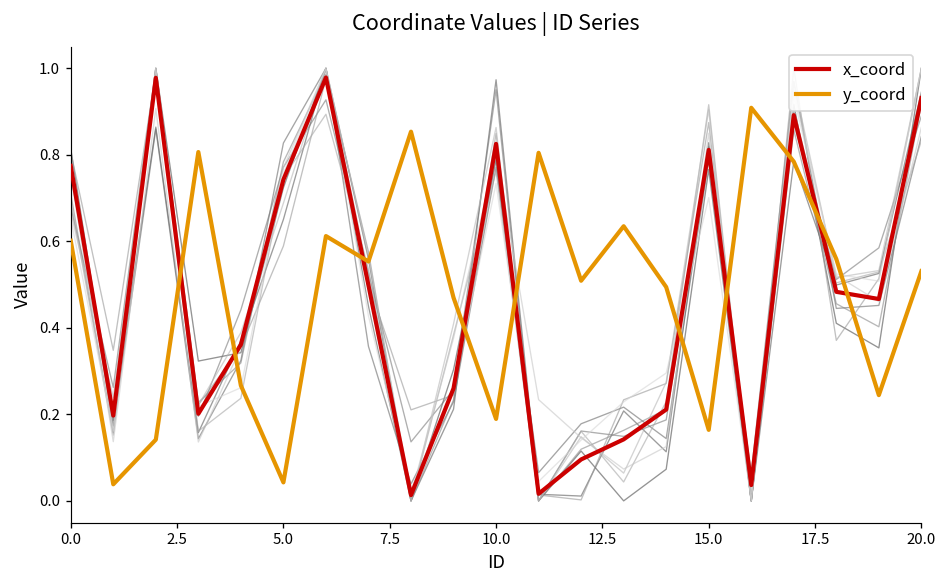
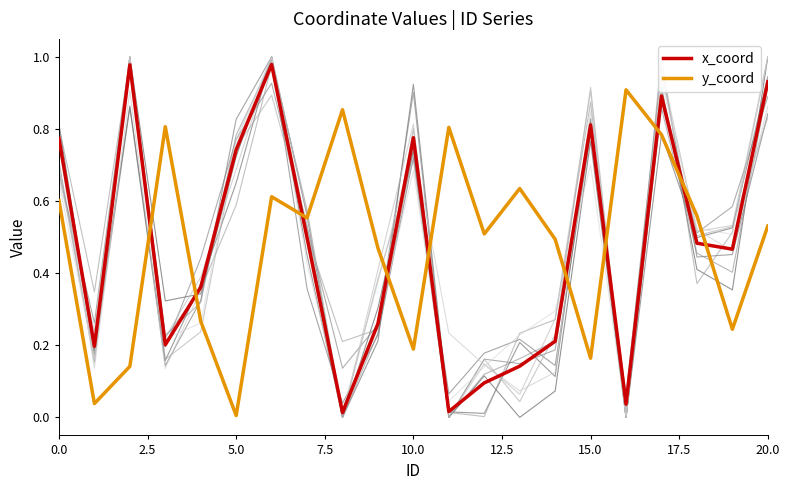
y_coord, 5.0: 0.04 -> 0.01
x_coord, 10.0: 0.83 -> 0.78
